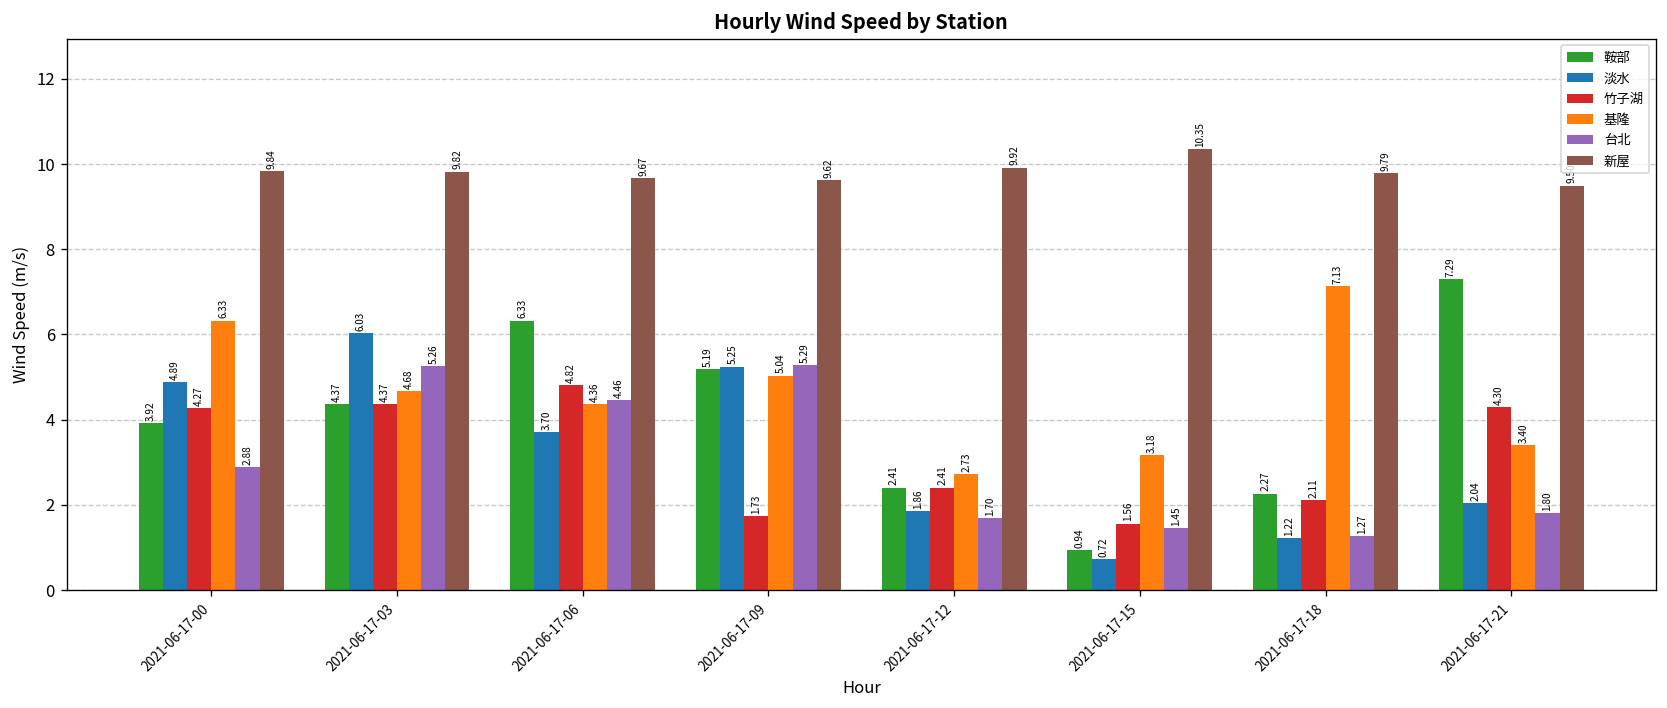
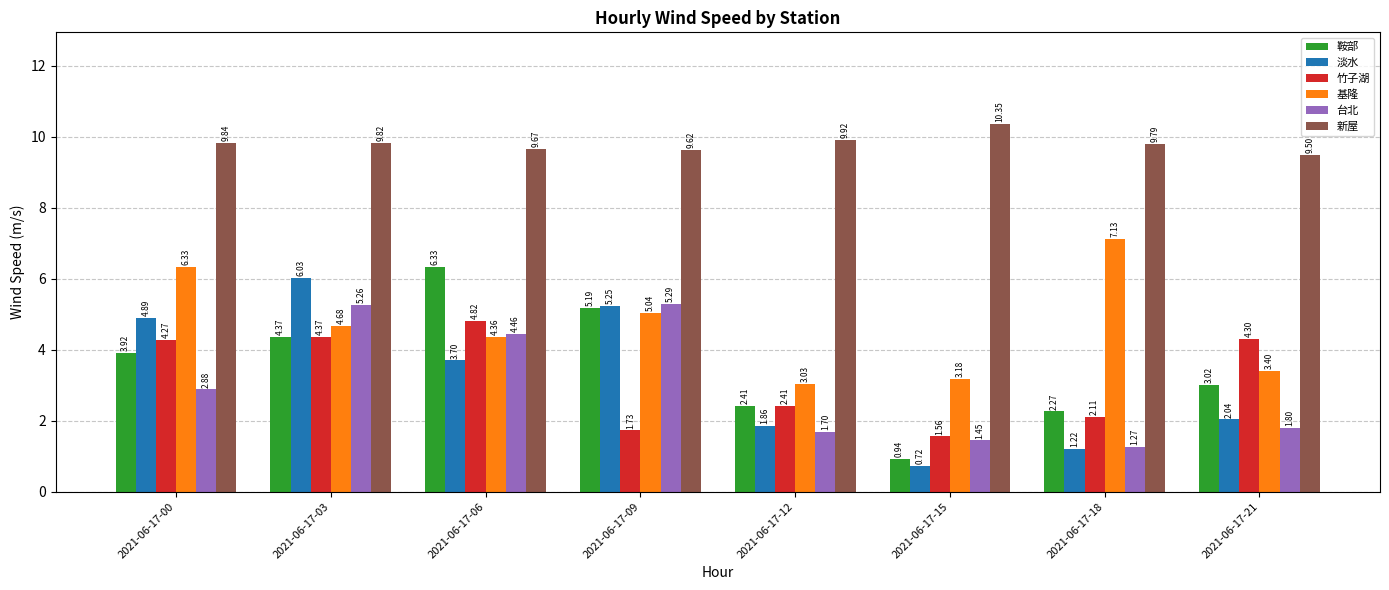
基隆, 2021-06-17-12: 2.73 -> 3.03
鞍部, 2021-06-17-21: 7.29 -> 3.02
